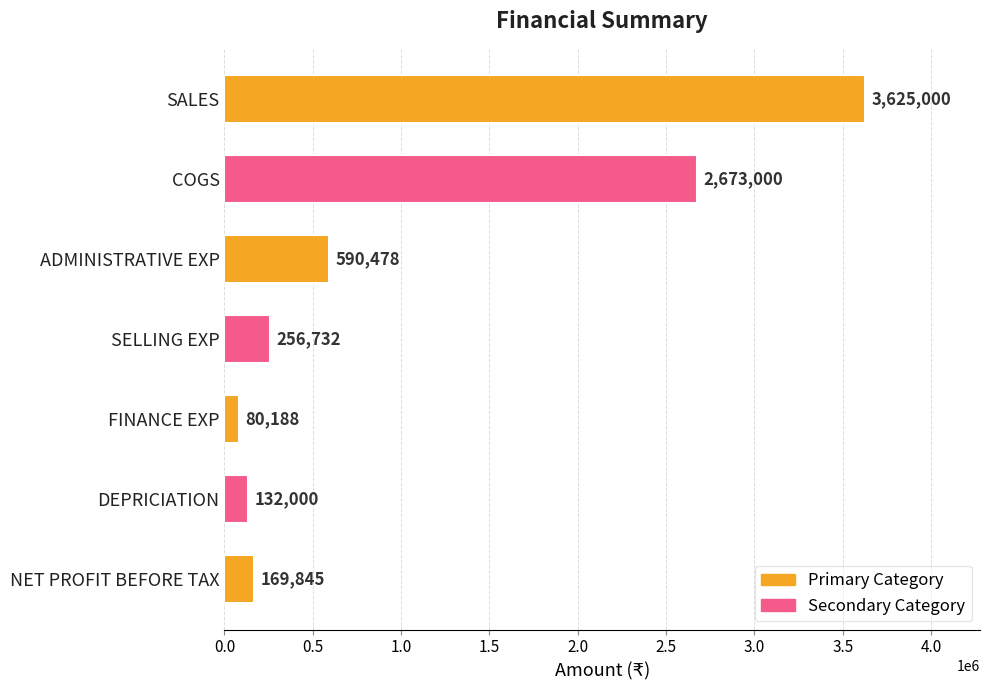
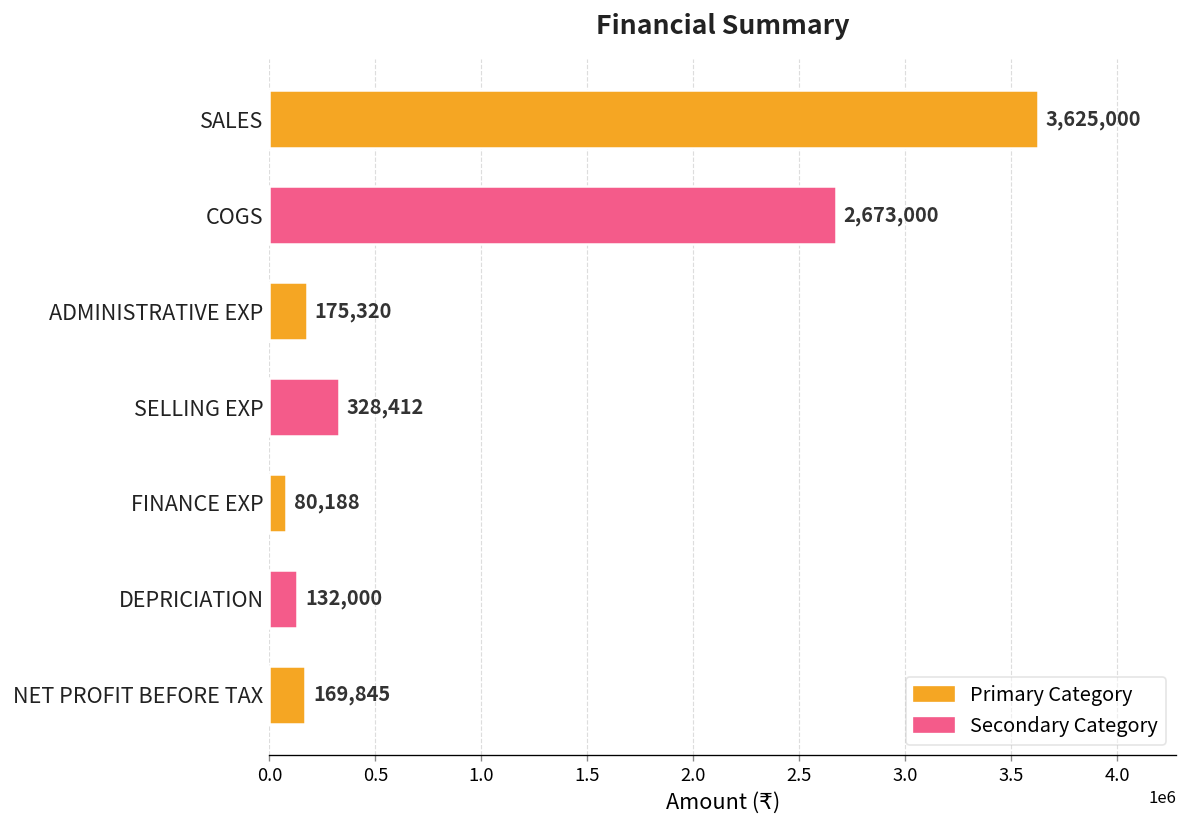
ADMINISTRATIVE EXP: 590,478 -> 175,320
SELLING EXP: 256,732 -> 328,412
